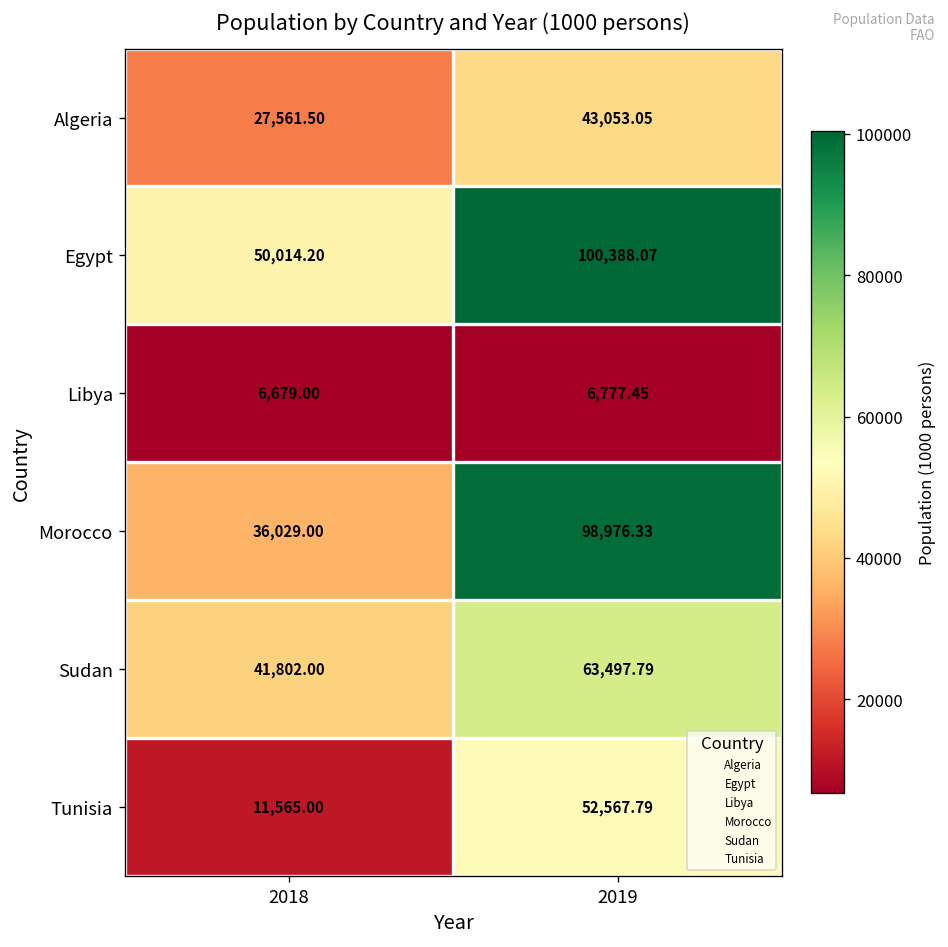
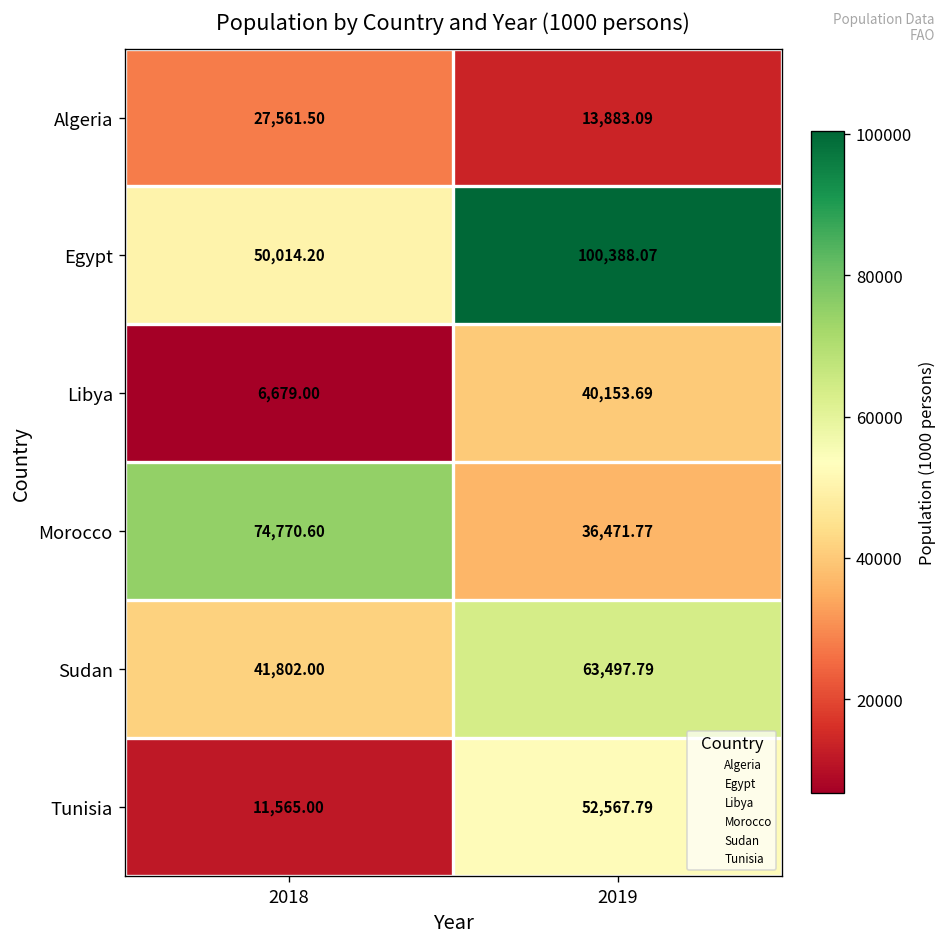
Algeria, 2019: 43,053.05 -> 13,883.09
Libya, 2019: 6,777.45 -> 40,153.69
Morocco, 2018: 36,029.00 -> 74,770.60
Morocco, 2019: 98,976.33 -> 36,471.77
